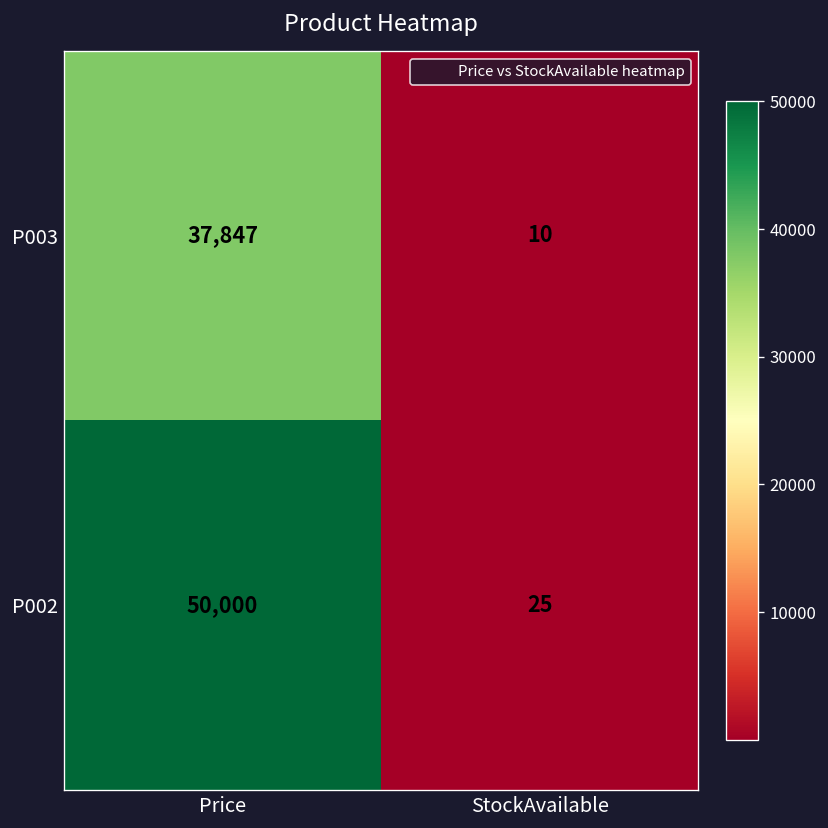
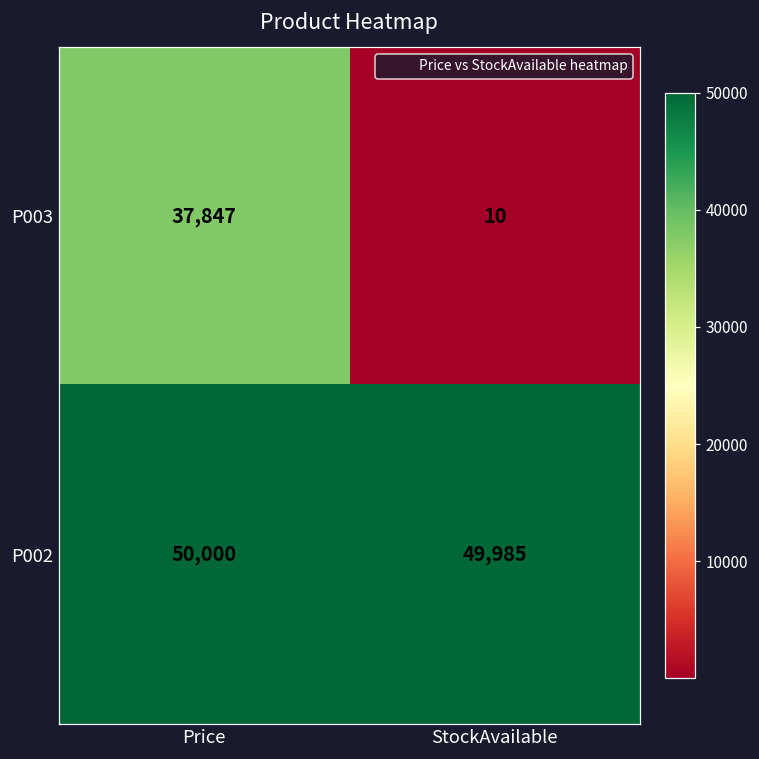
P002, StockAvailable: 25 -> 49,985
